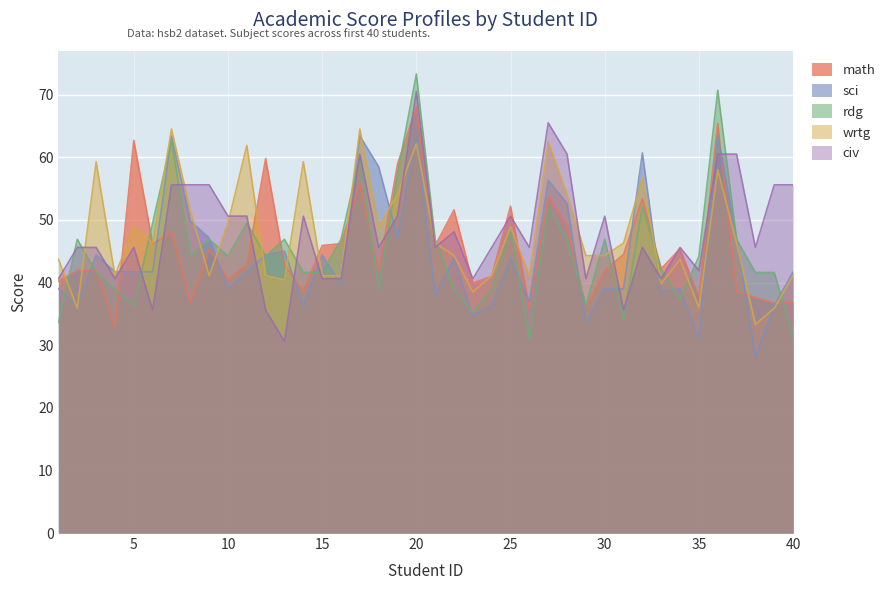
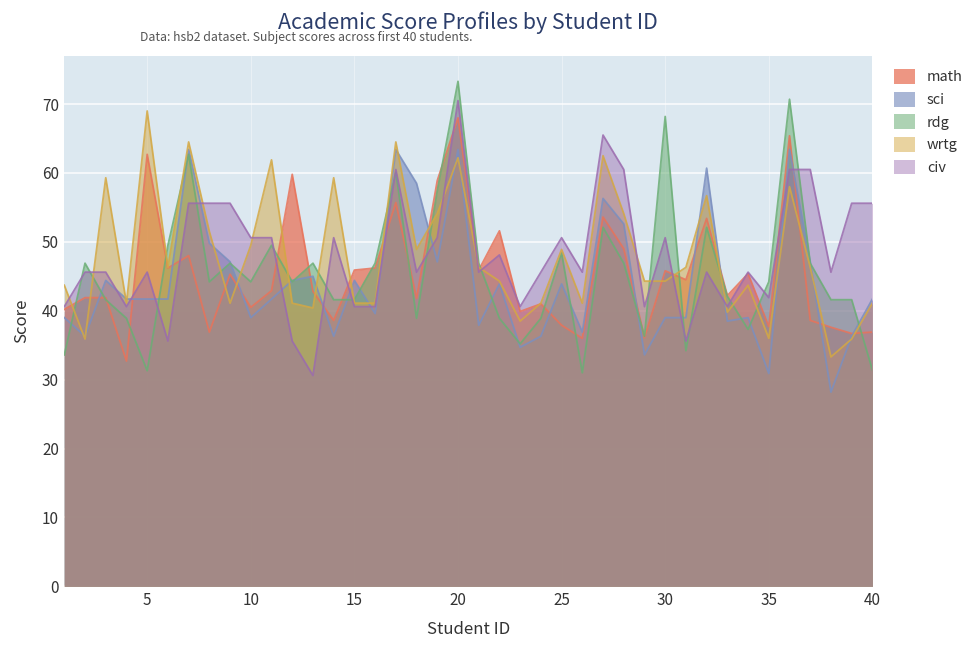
rdg, 5: 36 -> 31
wrtg, 5: 49 -> 69
math, 25: 52 -> 38
math, 30: 42 -> 46
rdg, 30: 47 -> 68
